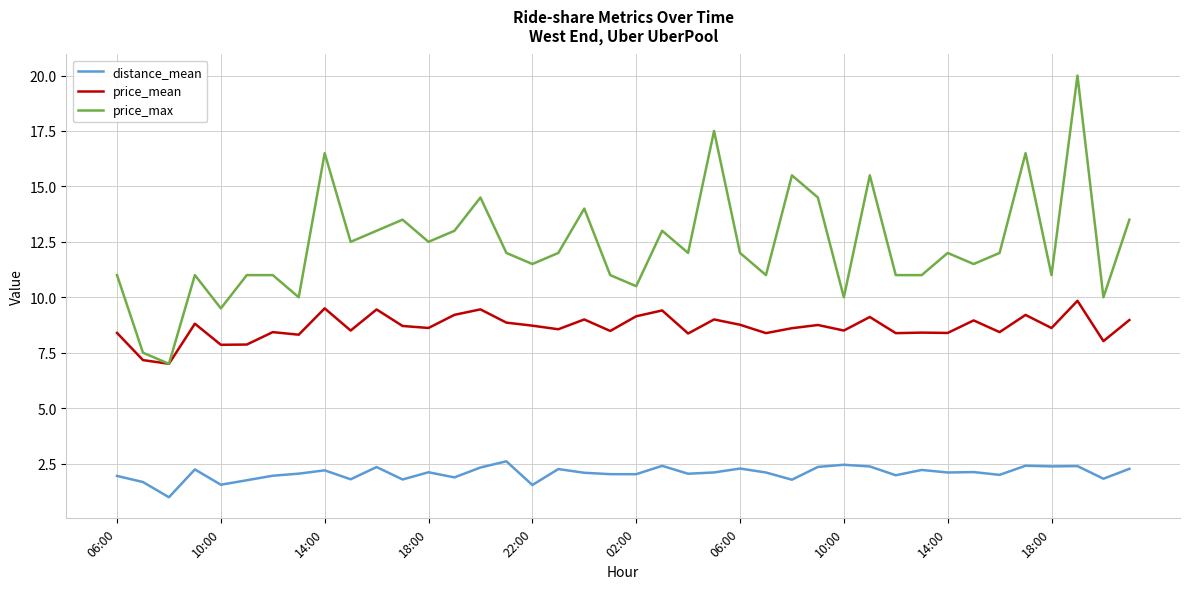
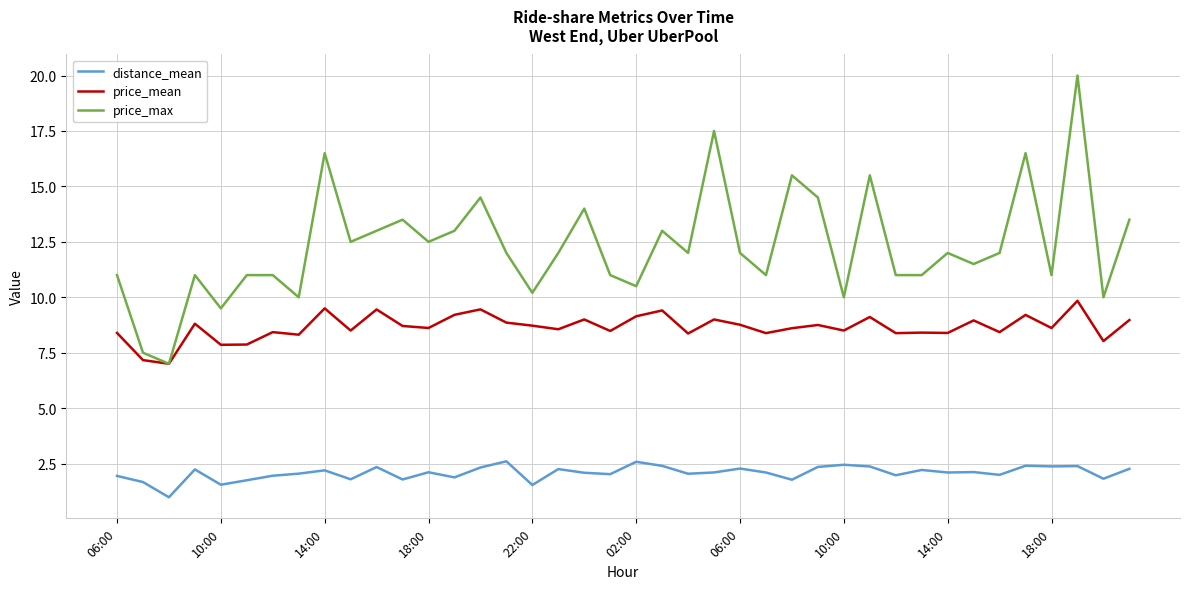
price_max, 22:00: 11.5 -> 10.2
distance_mean, 02:00: 2.0 -> 2.6
